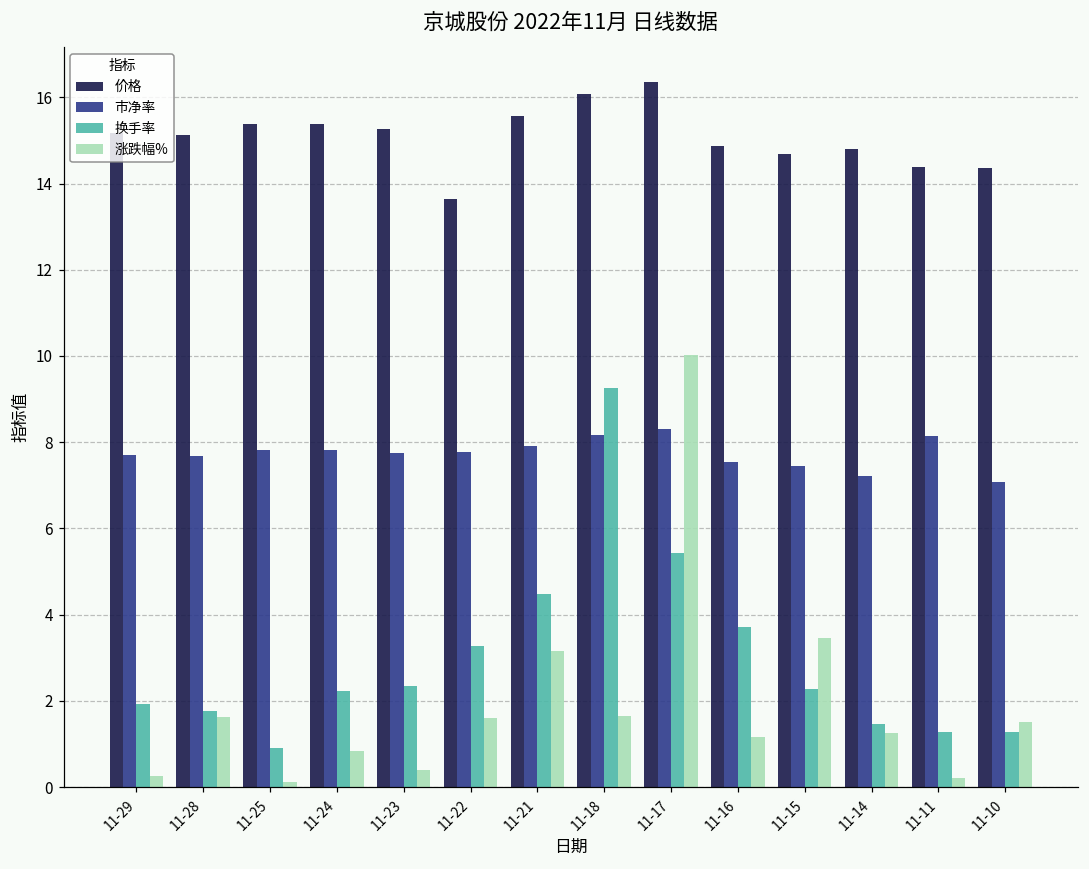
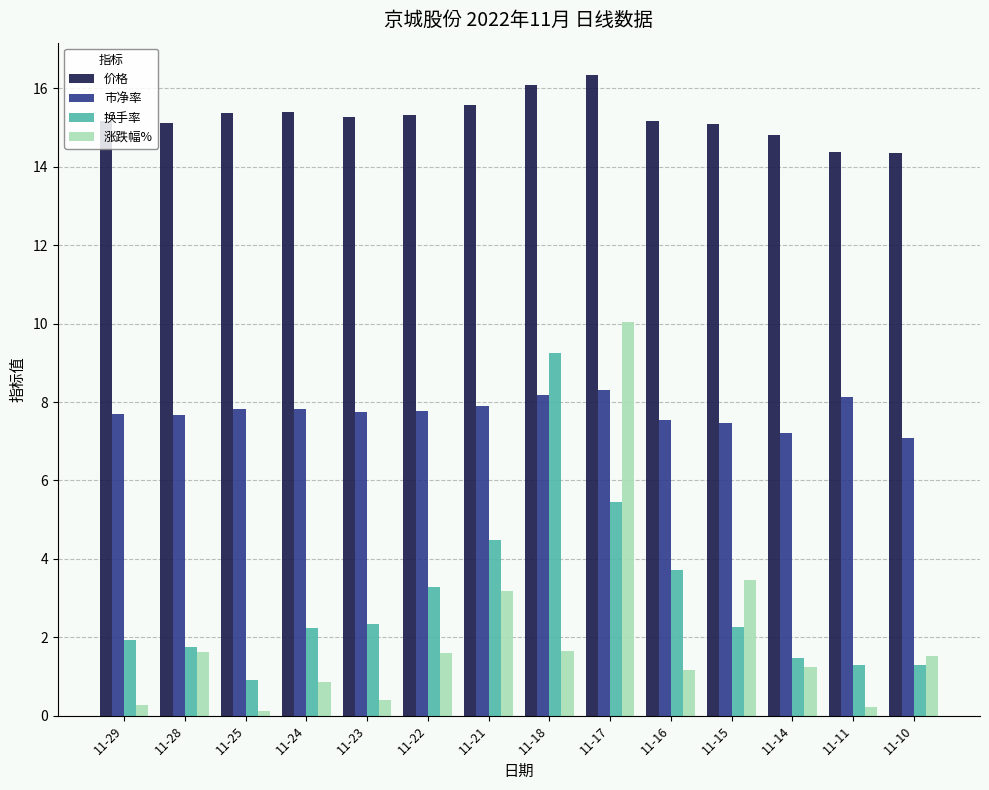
价格, 11-22: 13.7 -> 15.3
价格, 11-16: 14.9 -> 15.2
价格, 11-15: 14.7 -> 15.1
